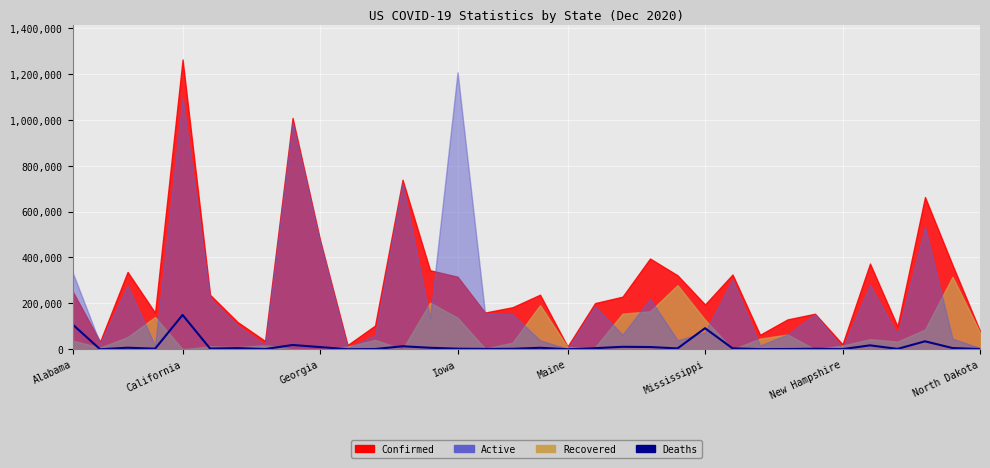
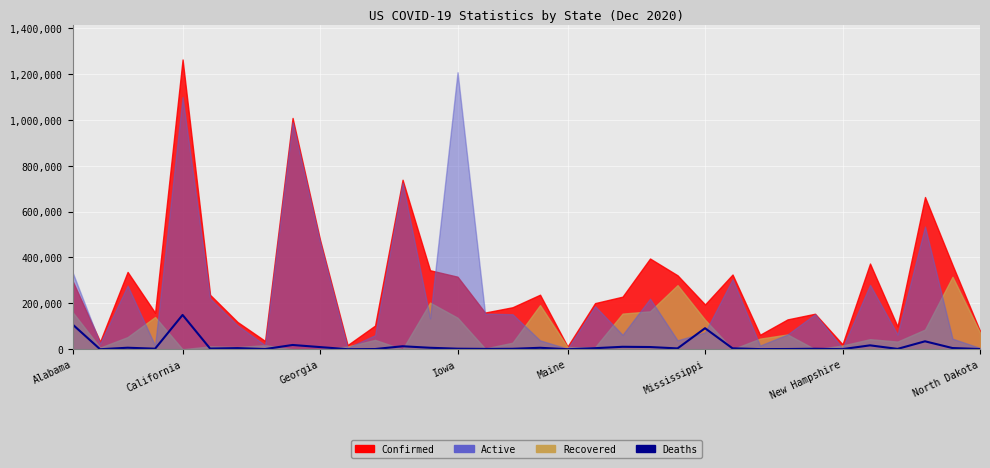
Confirmed, Alabama: 250,000 -> 300,000
Recovered, Alabama: 40,000 -> 160,000
